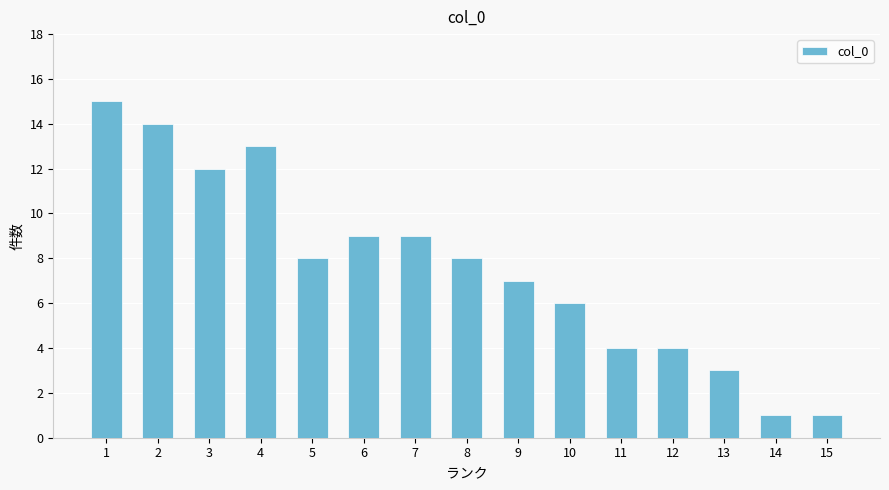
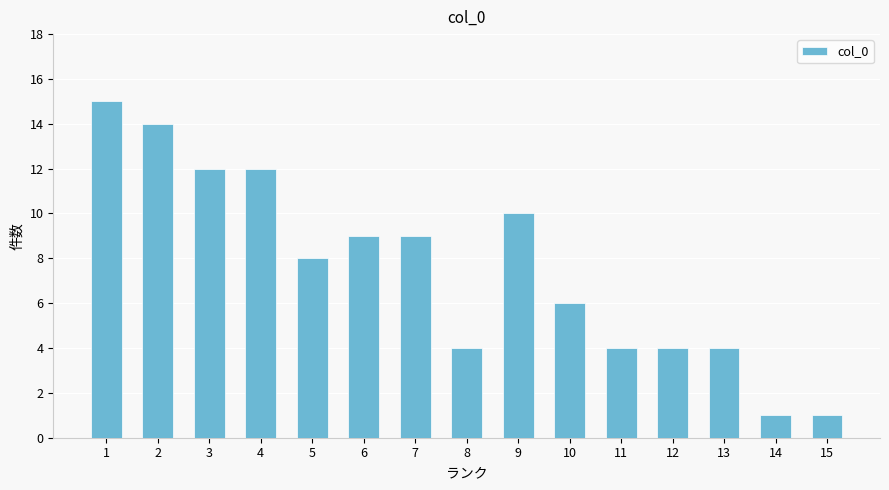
4: 13 -> 12
8: 8 -> 4
9: 7 -> 10
13: 3 -> 4
